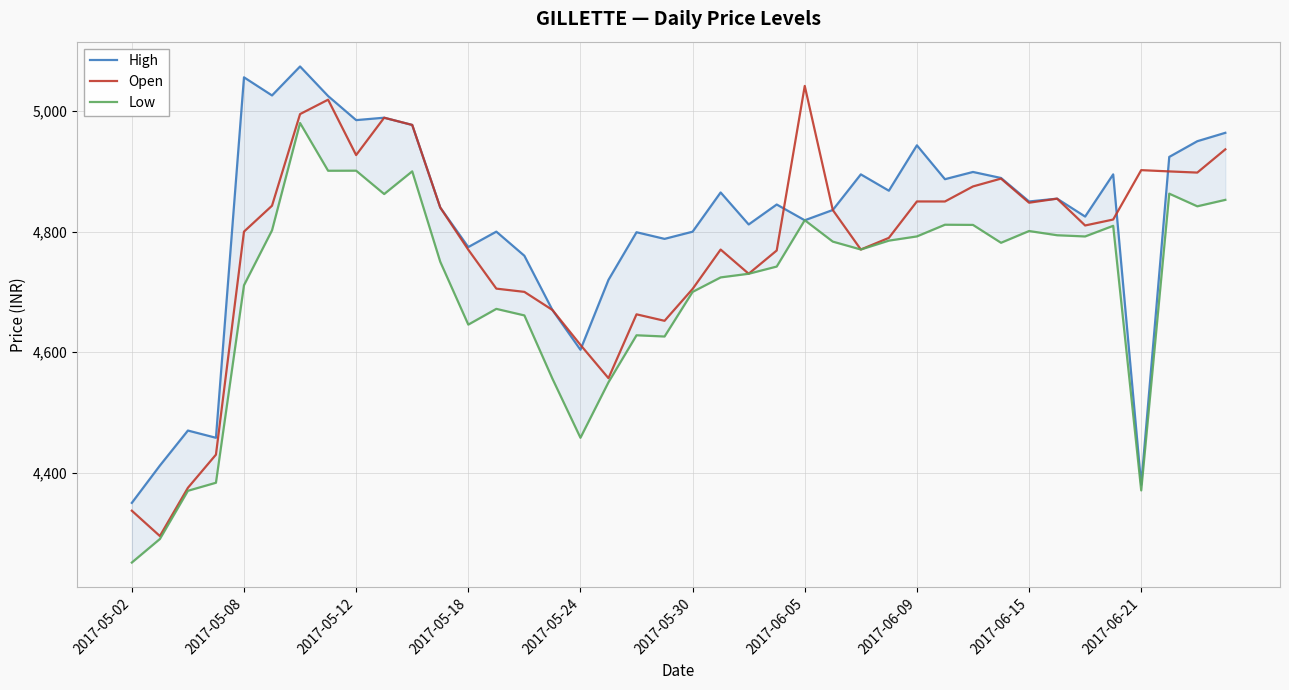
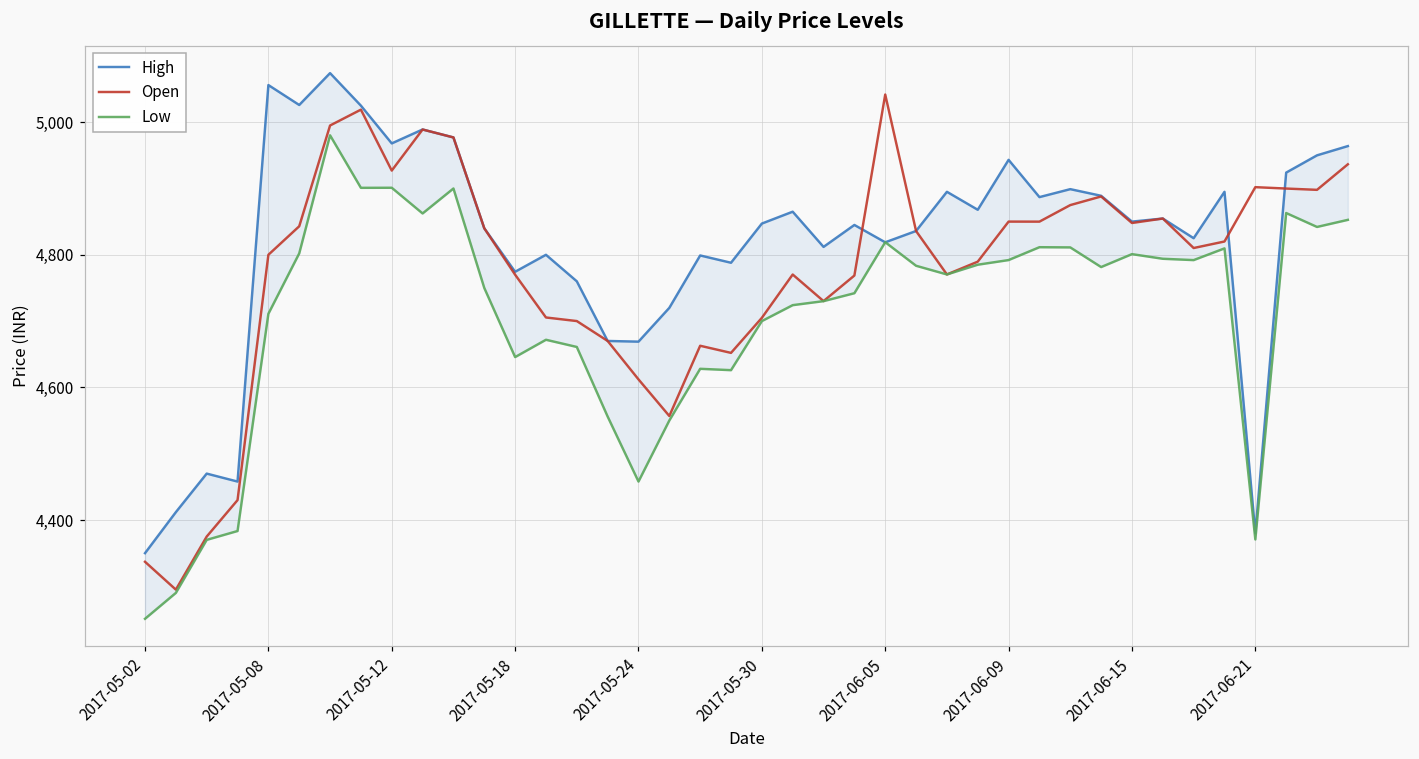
High, 2017-05-12: 4,990 -> 4,970
High, 2017-05-24: 4,600 -> 4,670
High, 2017-05-30: 4,800 -> 4,850
